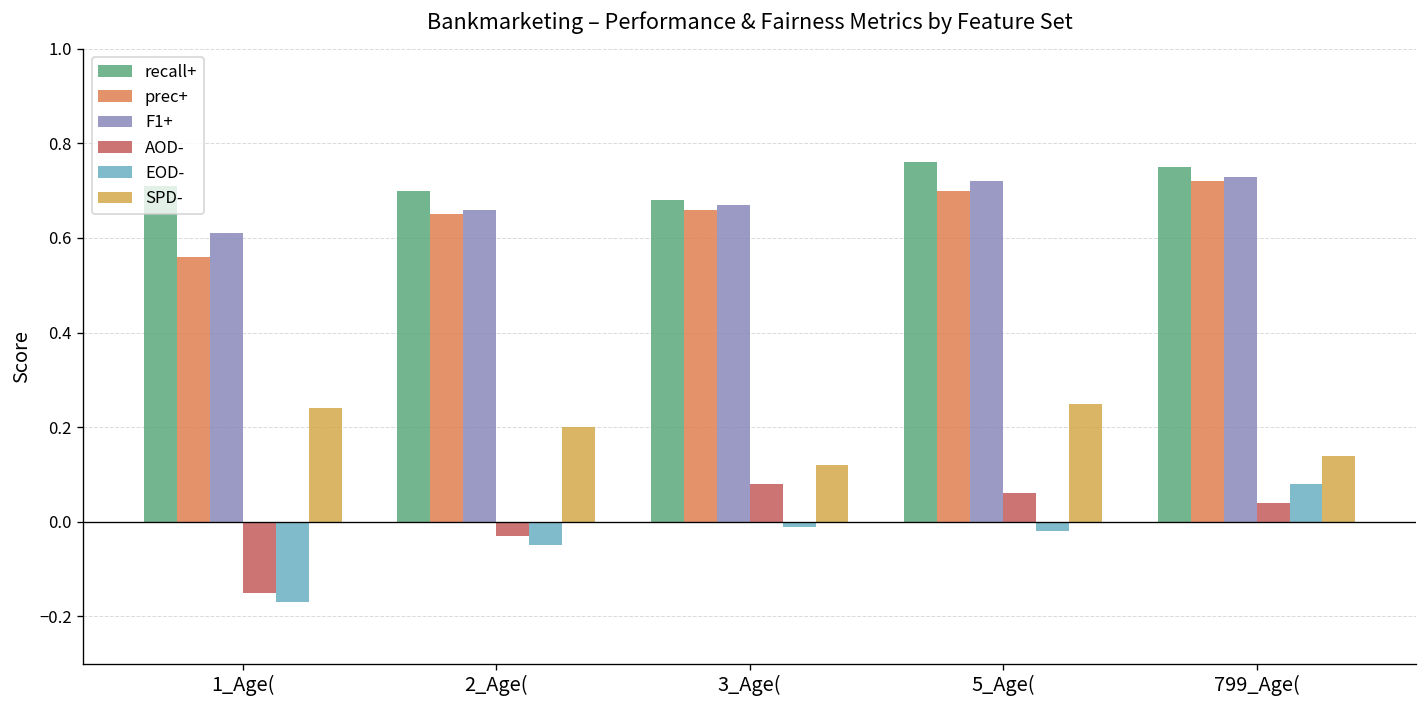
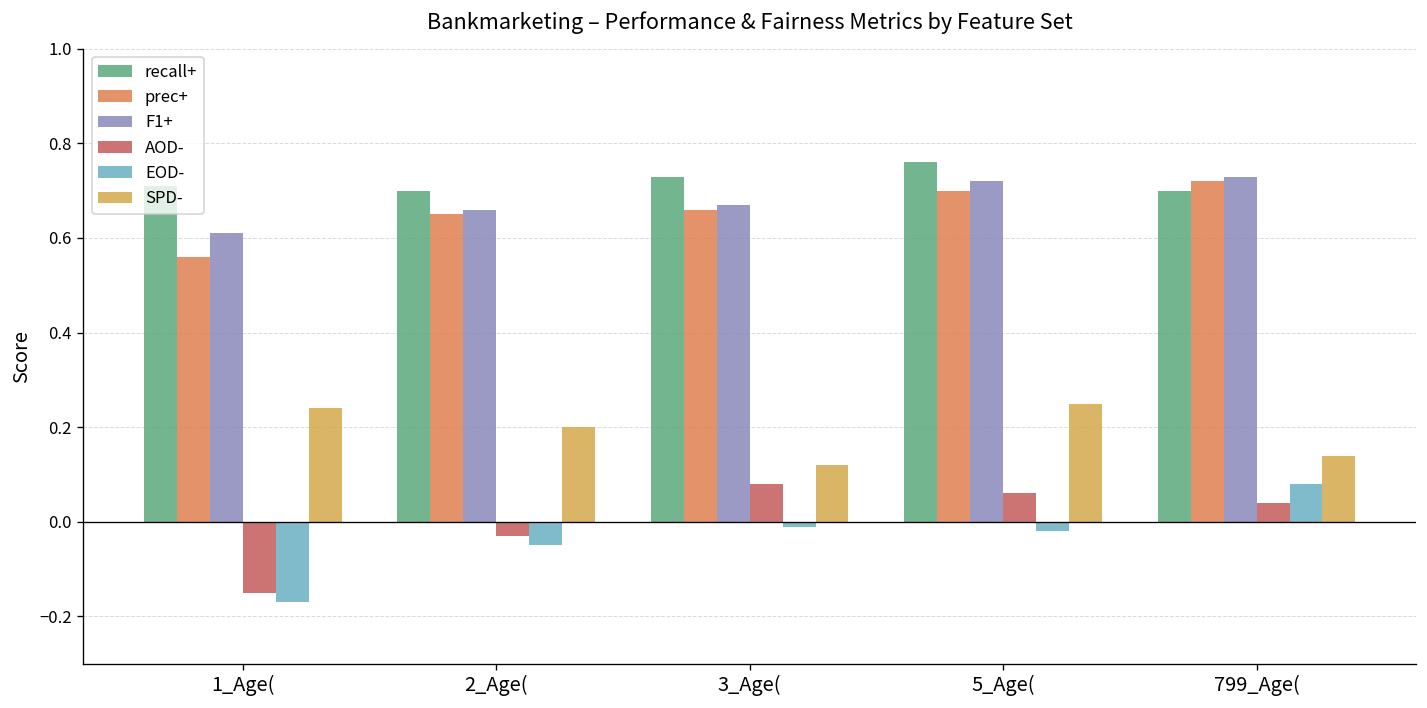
recall+, 3_Age(: 0.68 -> 0.73
recall+, 799_Age(: 0.75 -> 0.70
